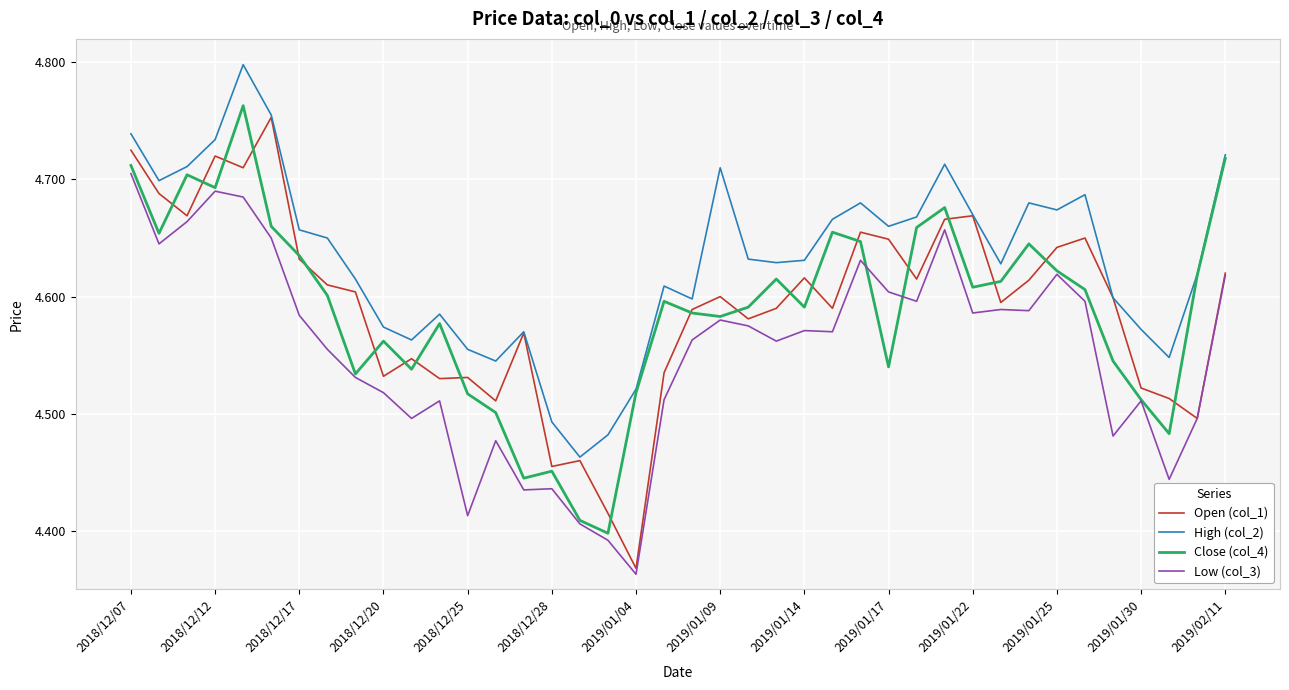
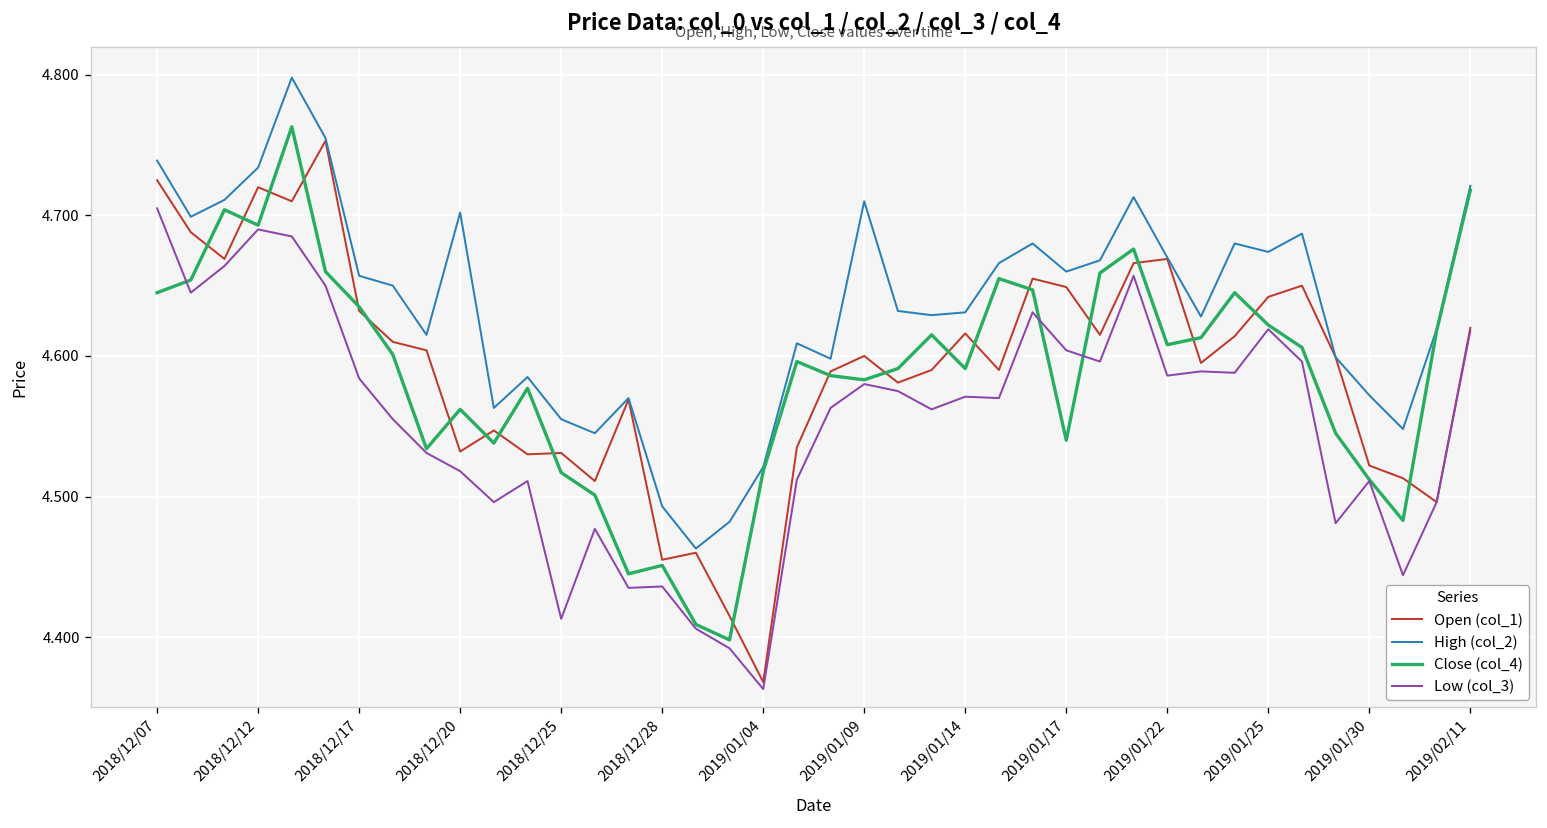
Close (col_4), 2018/12/07: 4.712 -> 4.645
High (col_2), 2018/12/20: 4.574 -> 4.702
